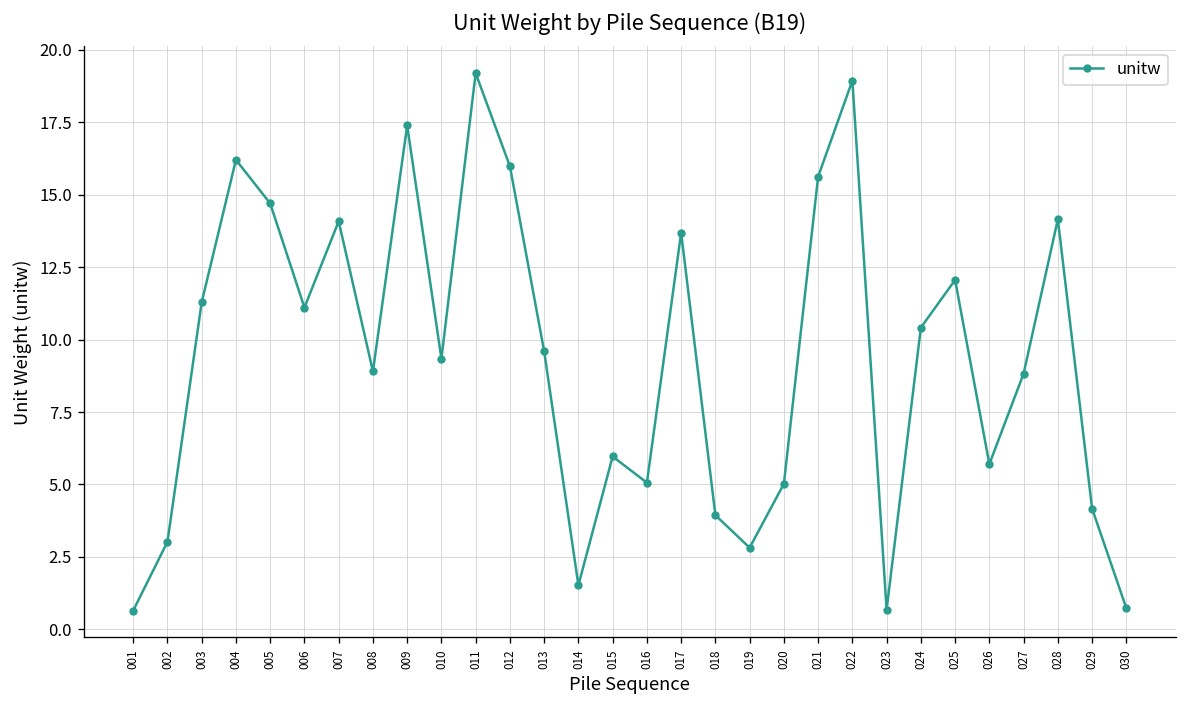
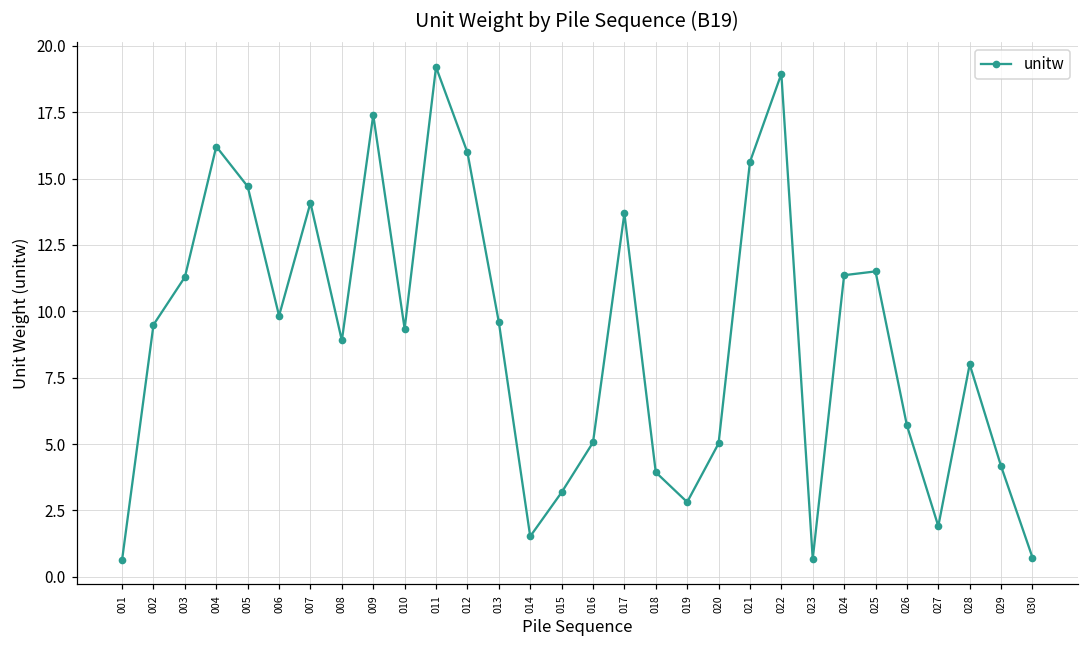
002: 3.0 -> 9.5
006: 11.1 -> 9.8
015: 6.0 -> 3.2
024: 10.4 -> 11.4
025: 12.1 -> 11.5
027: 8.8 -> 1.9
028: 14.2 -> 8.0
